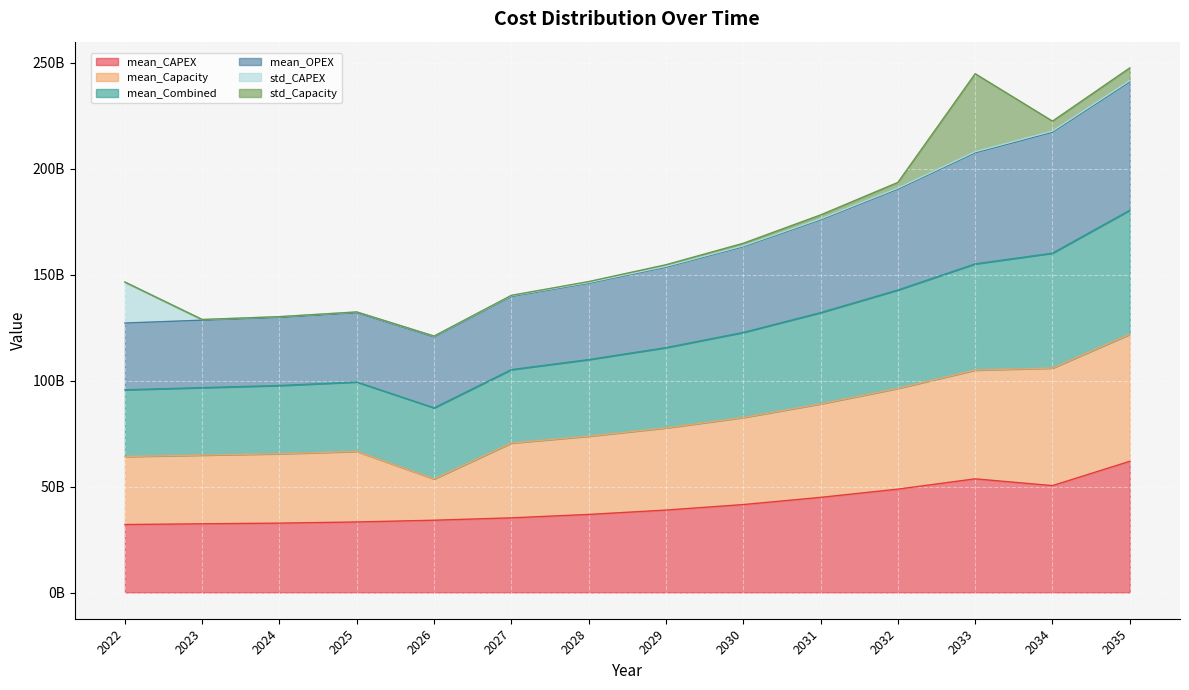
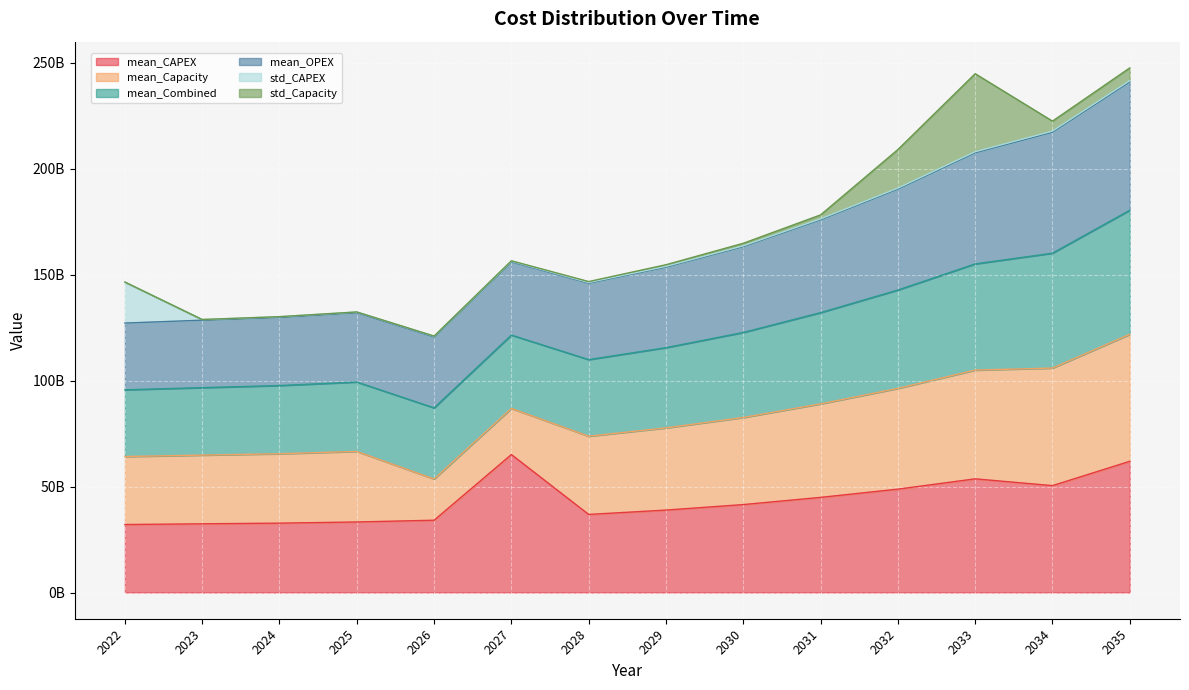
mean_CAPEX, 2027: 35000000000 -> 65000000000
mean_Capacity, 2027: 35000000000 -> 22000000000
std_Capacity, 2032: 3000000000 -> 18000000000
